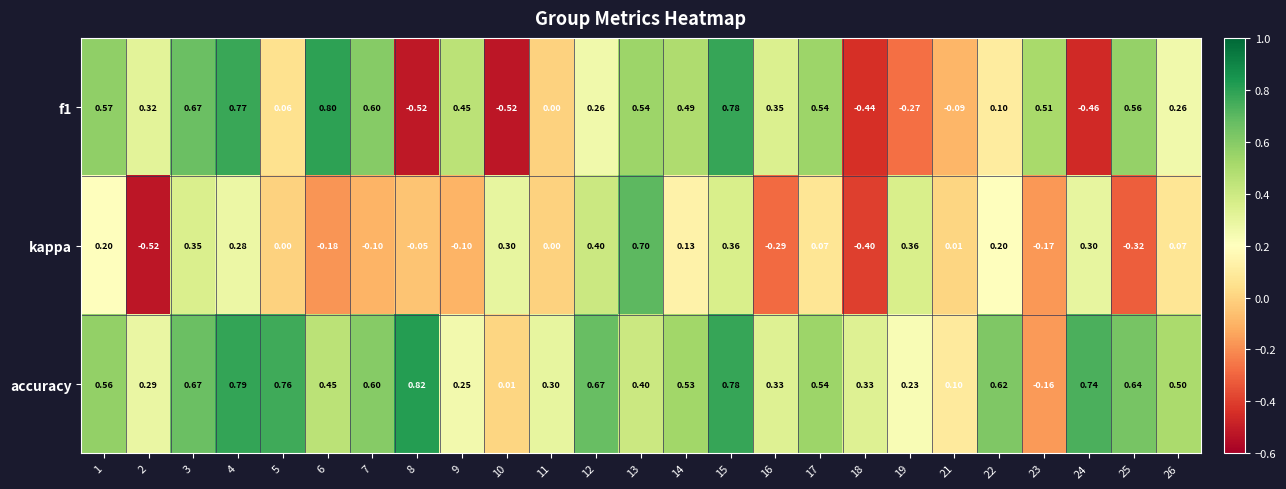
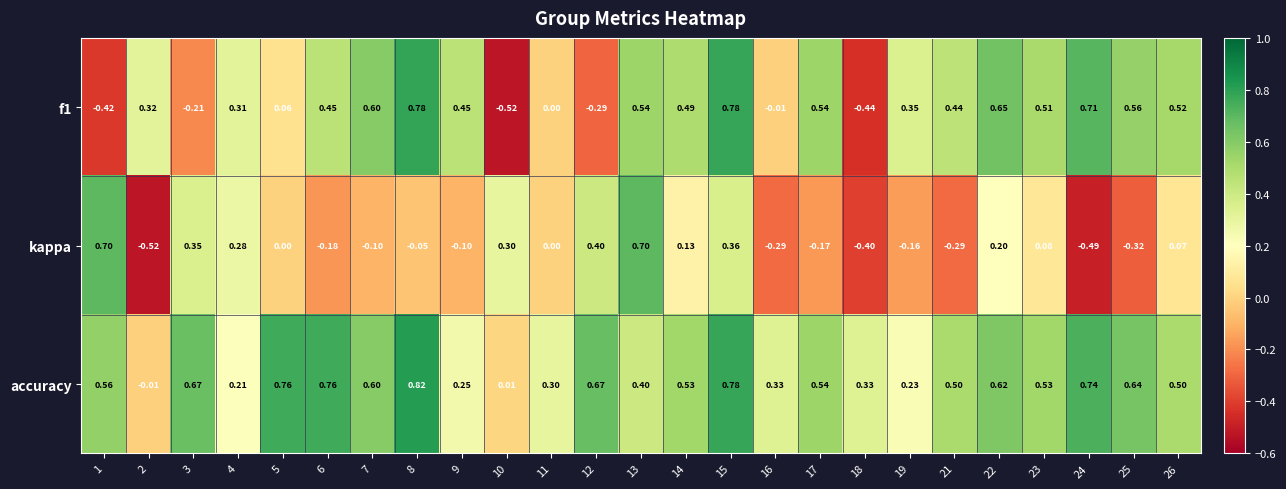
f1, 1: 0.57 -> -0.42
f1, 3: 0.67 -> -0.21
f1, 4: 0.77 -> 0.31
f1, 6: 0.80 -> 0.45
f1, 8: -0.52 -> 0.78
f1, 12: 0.26 -> -0.29
f1, 16: 0.35 -> -0.01
f1, 19: -0.27 -> 0.35
f1, 21: -0.09 -> 0.44
f1, 22: 0.10 -> 0.65
f1, 24: -0.46 -> 0.71
f1, 26: 0.26 -> 0.52
kappa, 1: 0.20 -> 0.70
kappa, 17: 0.07 -> -0.17
kappa, 19: 0.36 -> -0.16
kappa, 21: 0.01 -> -0.29
kappa, 23: -0.17 -> 0.08
kappa, 24: 0.30 -> -0.49
accuracy, 2: 0.29 -> -0.01
accuracy, 4: 0.79 -> 0.21
accuracy, 6: 0.45 -> 0.76
accuracy, 21: 0.10 -> 0.50
accuracy, 23: -0.16 -> 0.53
